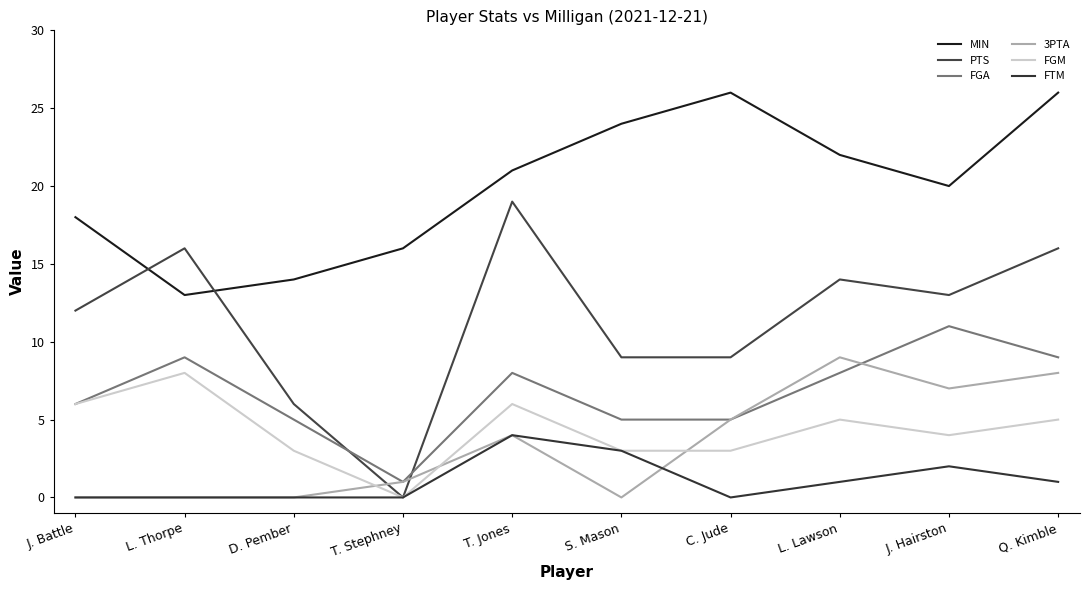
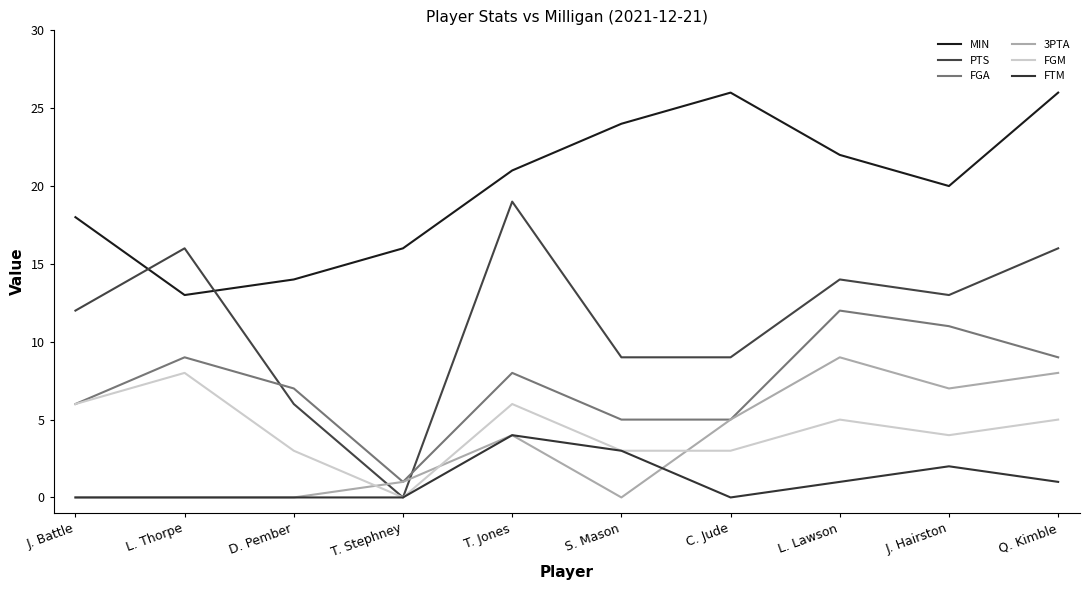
FGA, D. Pember: 5 -> 7
FGA, L. Lawson: 8 -> 12
